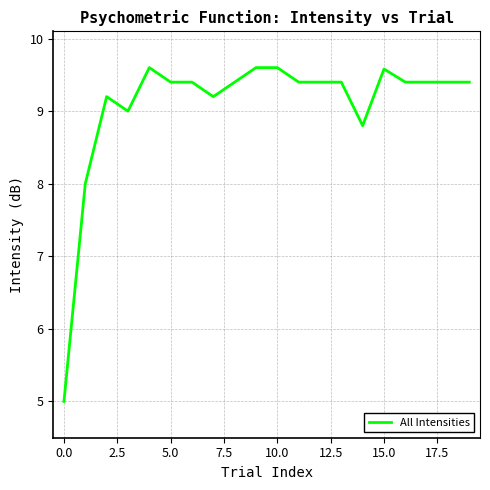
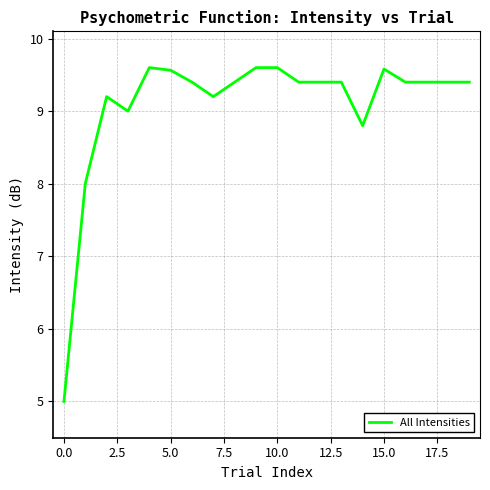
5.0: 9.4 -> 9.6
